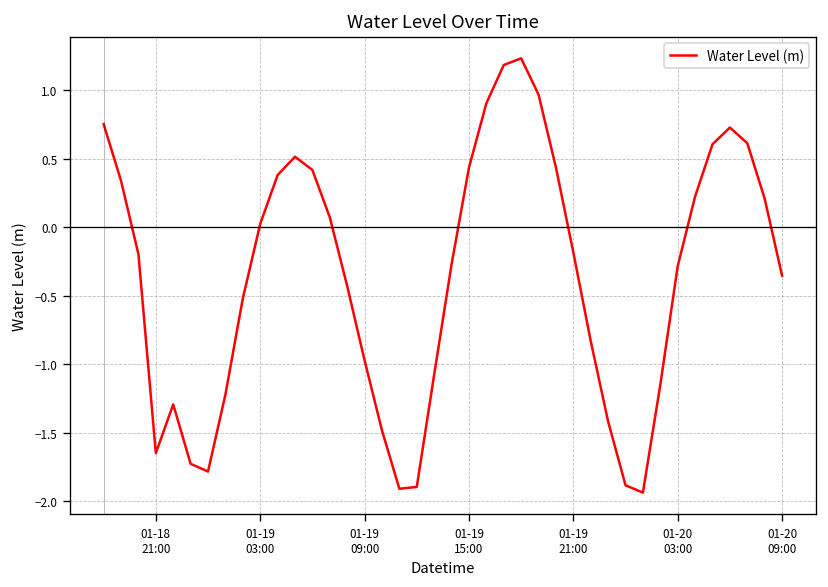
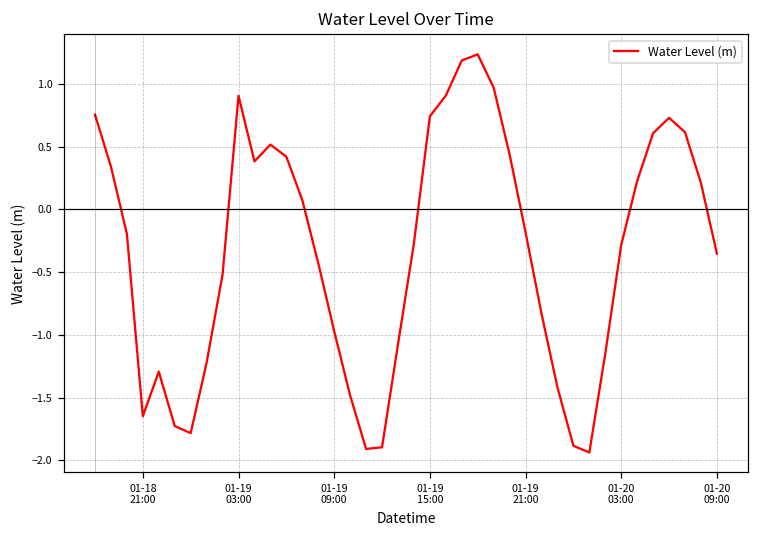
01-19 03:00: 0.02 -> 0.90
01-19 15:00: 0.44 -> 0.74
